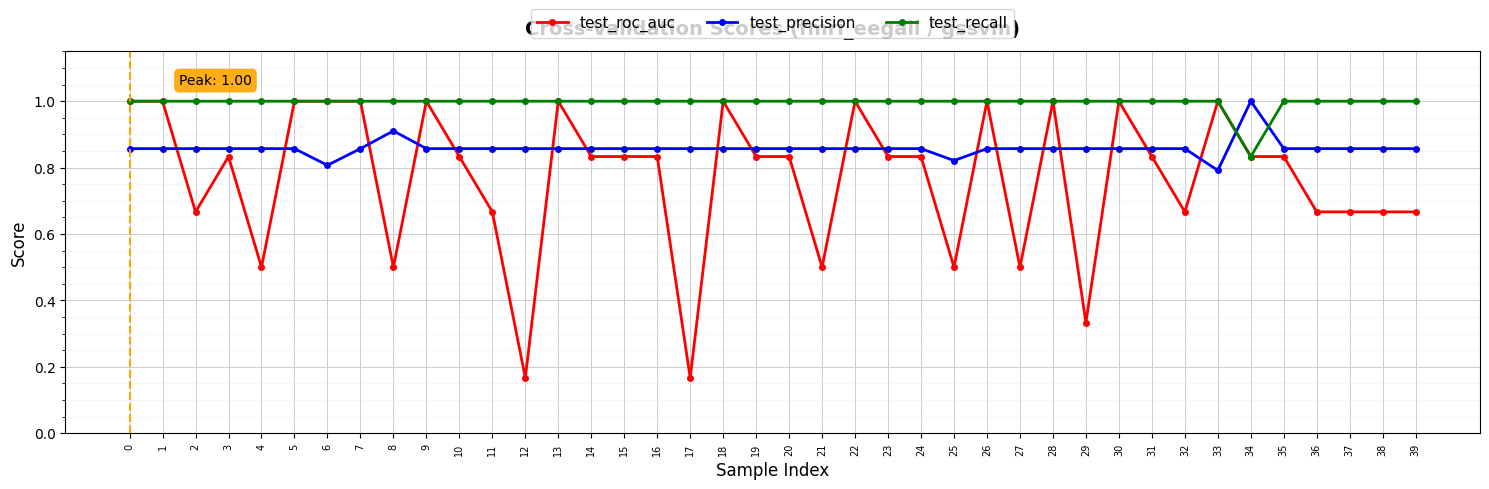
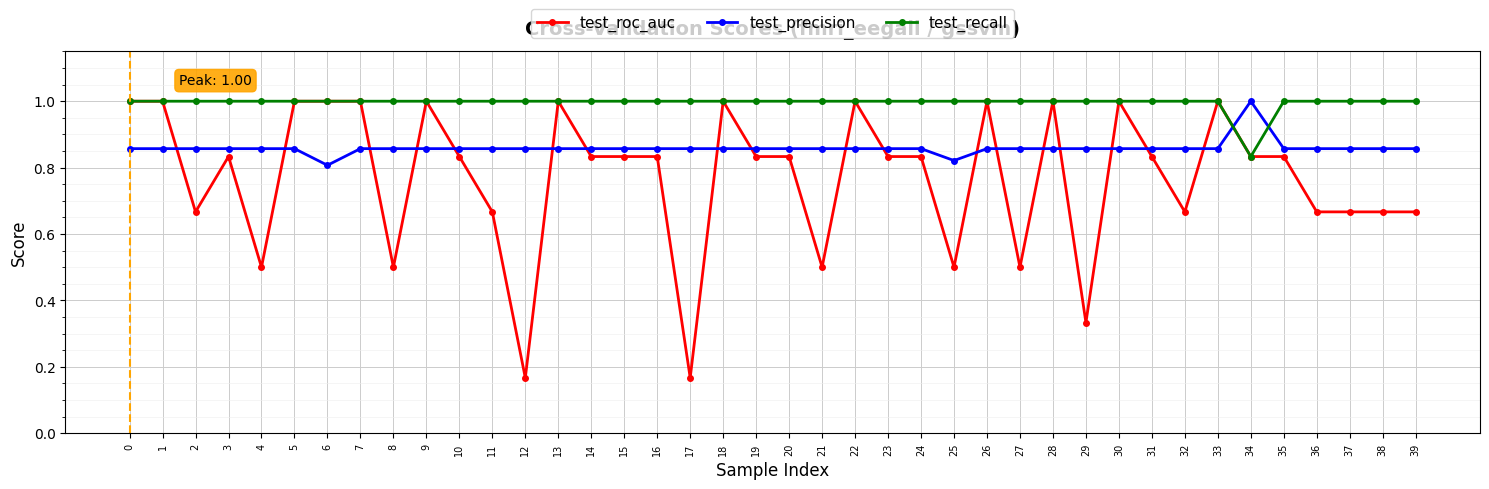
test_precision, 8: 0.91 -> 0.86
test_precision, 33: 0.79 -> 0.86
